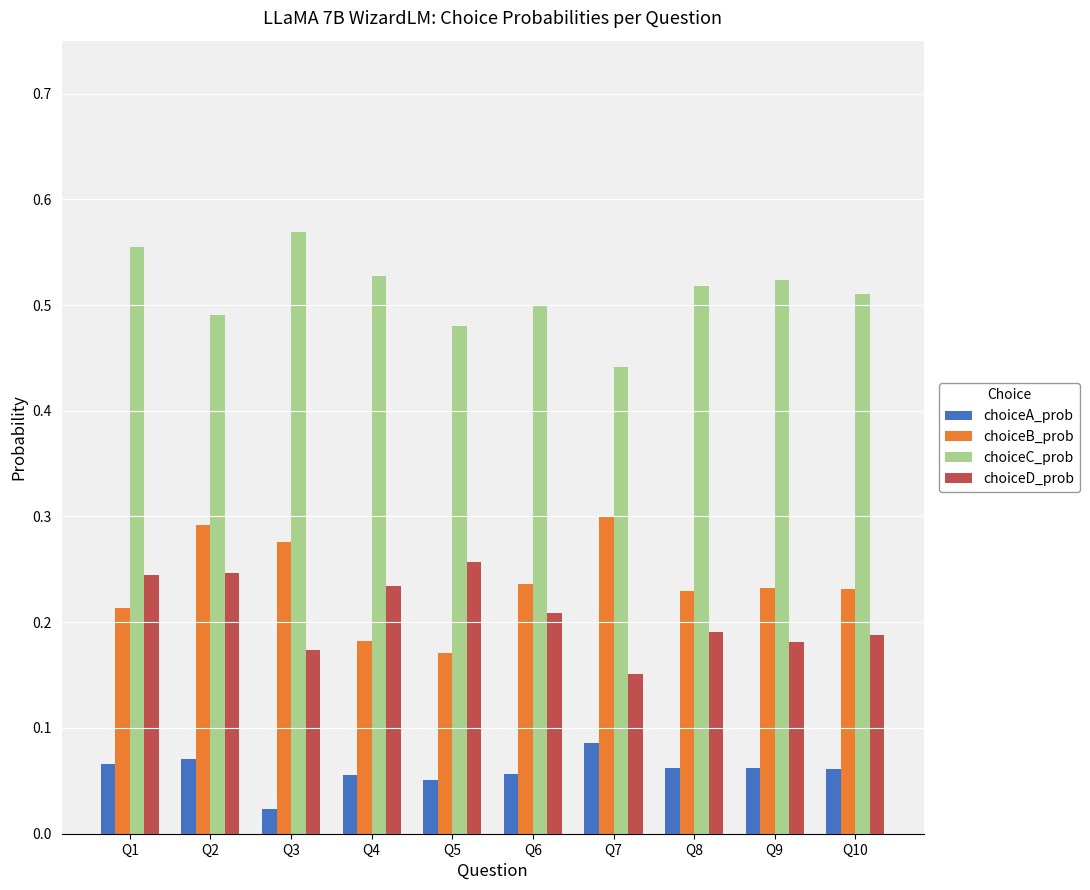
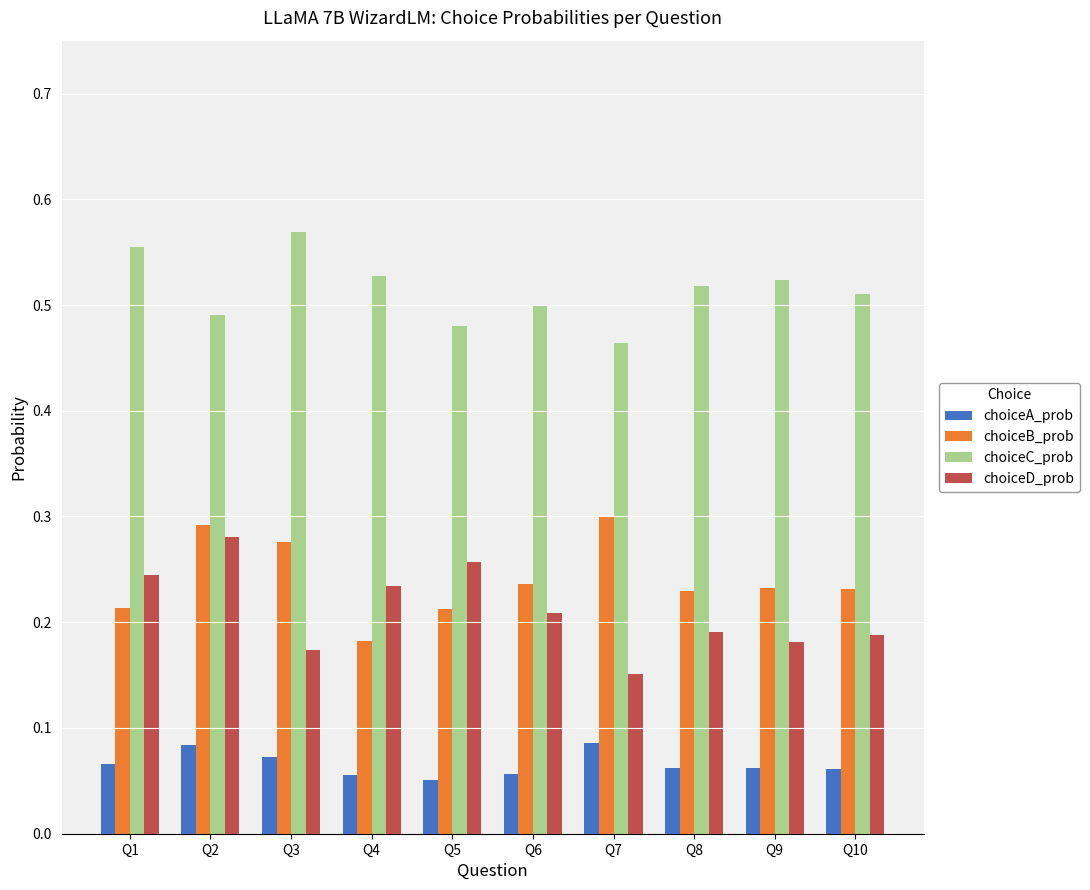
choiceA_prob, Q2: 0.071 -> 0.084
choiceD_prob, Q2: 0.247 -> 0.280
choiceA_prob, Q3: 0.024 -> 0.072
choiceB_prob, Q5: 0.171 -> 0.213
choiceC_prob, Q7: 0.441 -> 0.464
